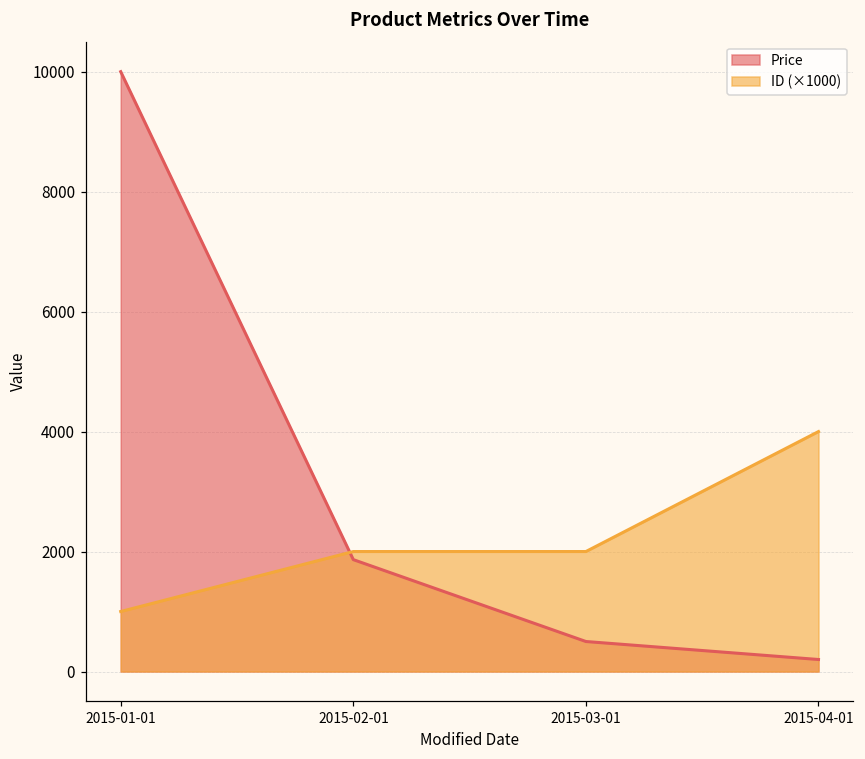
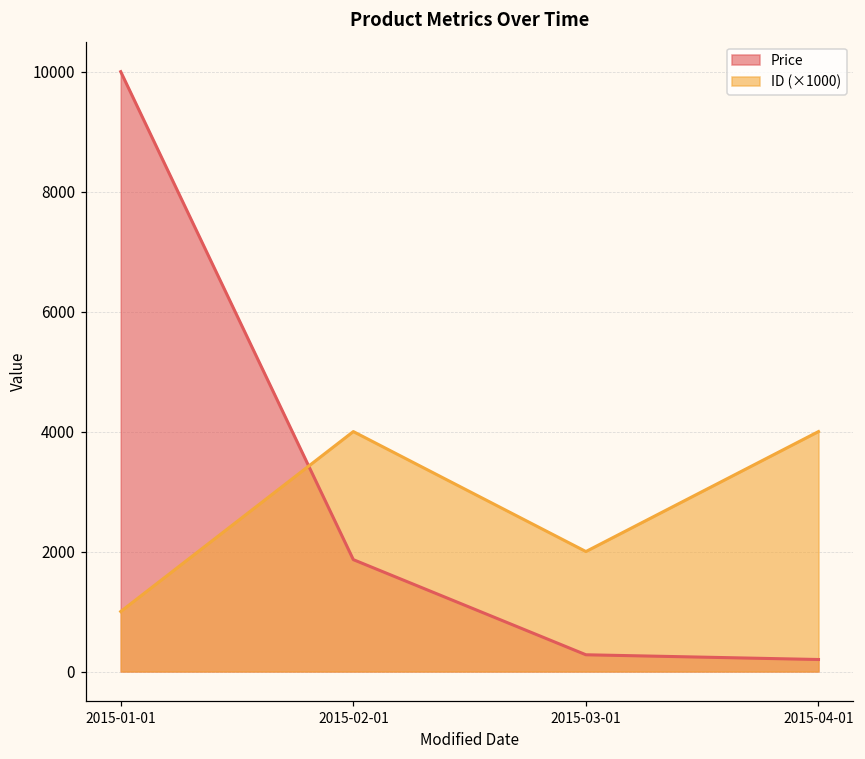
ID (×1000), 2015-02-01: 2000 -> 4000
Price, 2015-03-01: 500 -> 300
